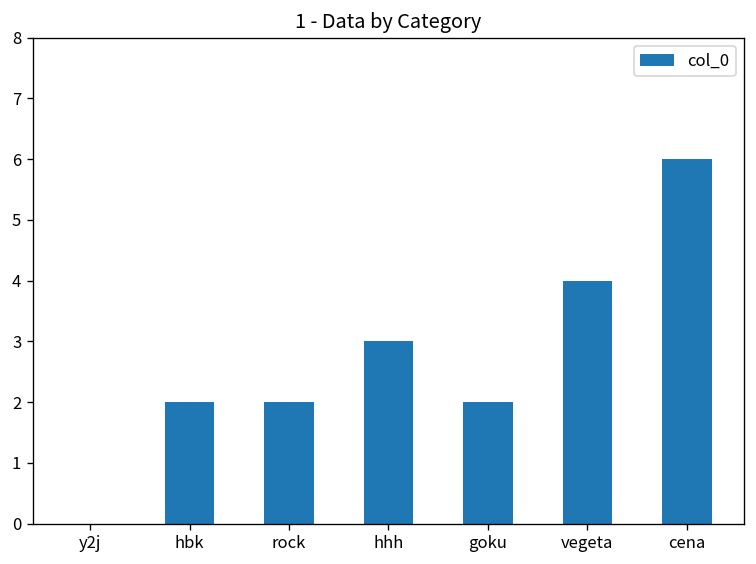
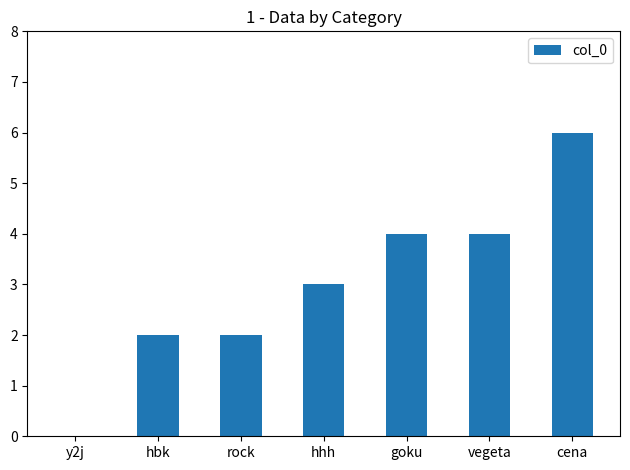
goku: 2 -> 4
